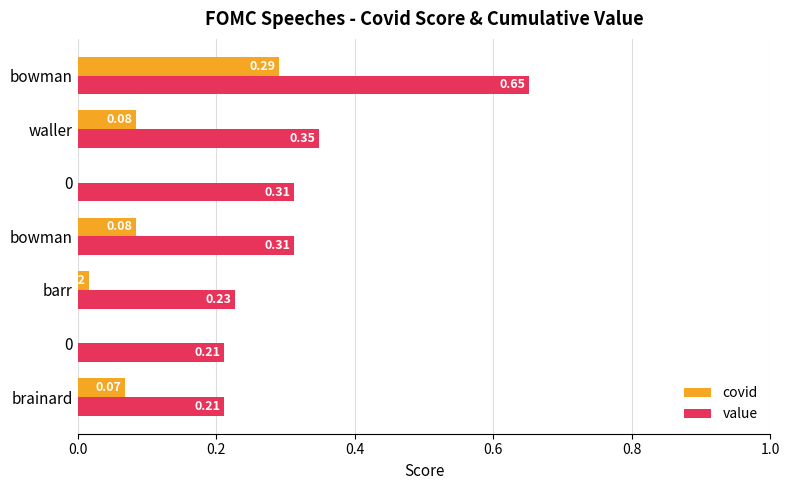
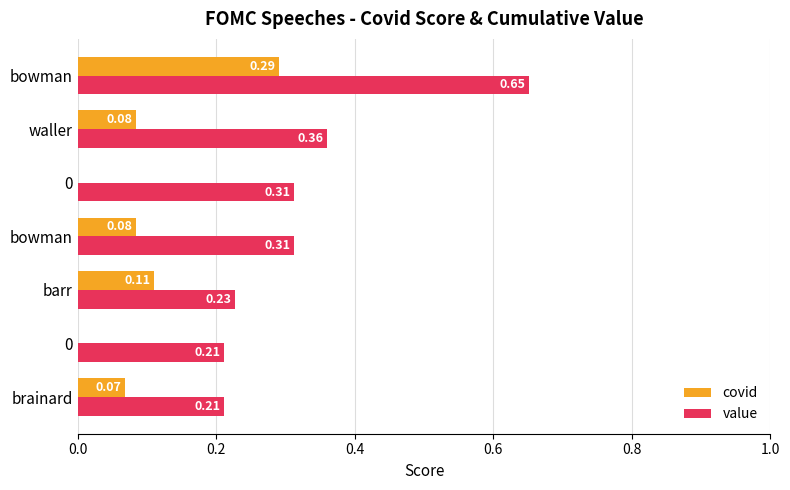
value, waller: 0.35 -> 0.36
covid, barr: 0.02 -> 0.11
